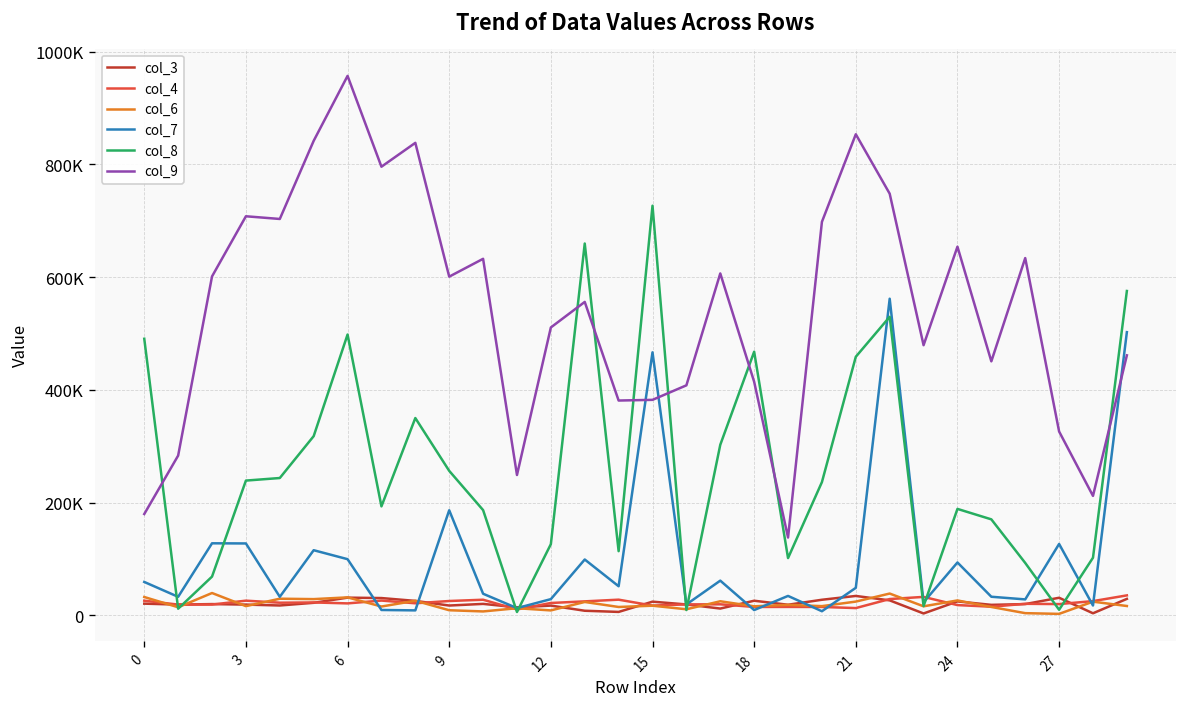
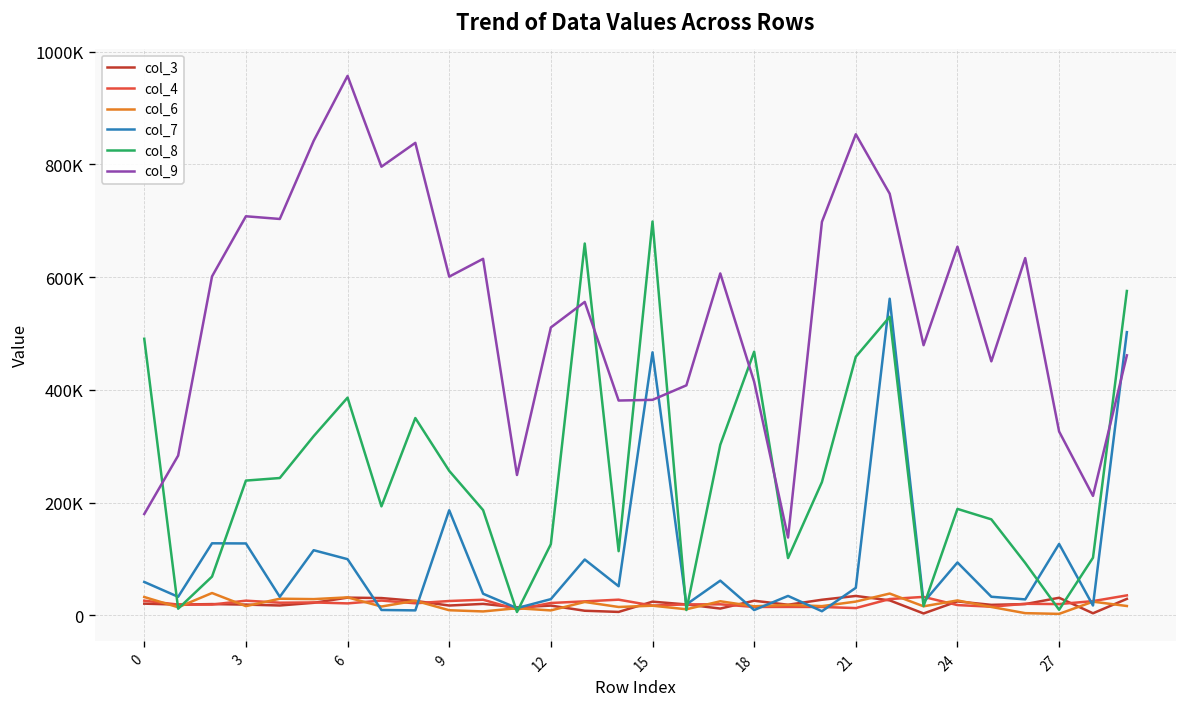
col_8, 6: 500000 -> 390000
col_8, 15: 730000 -> 700000
